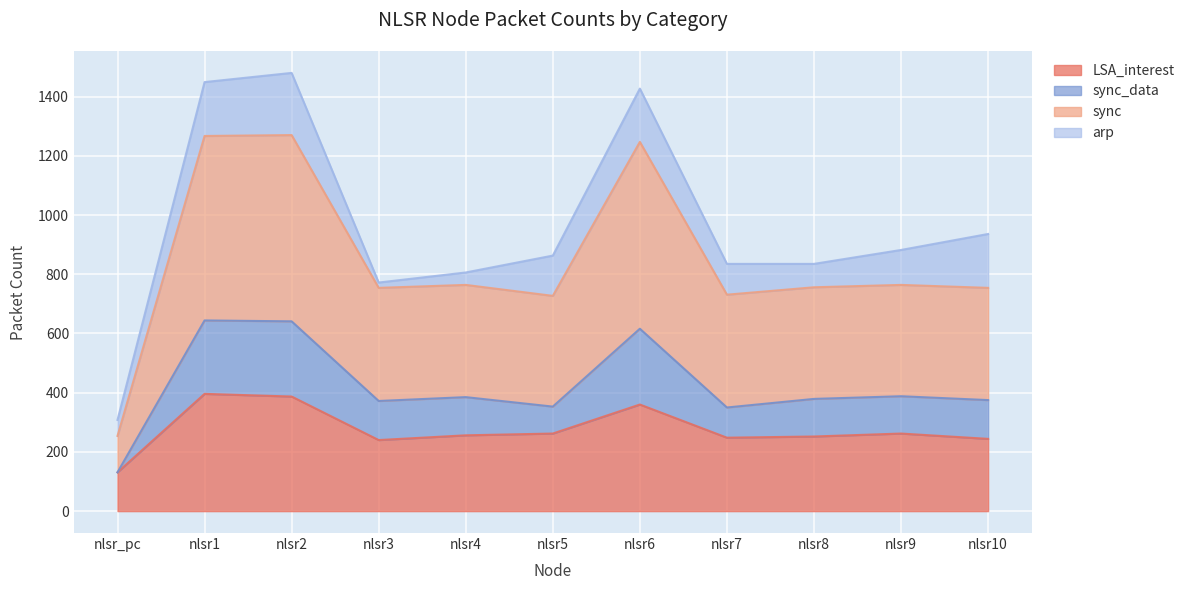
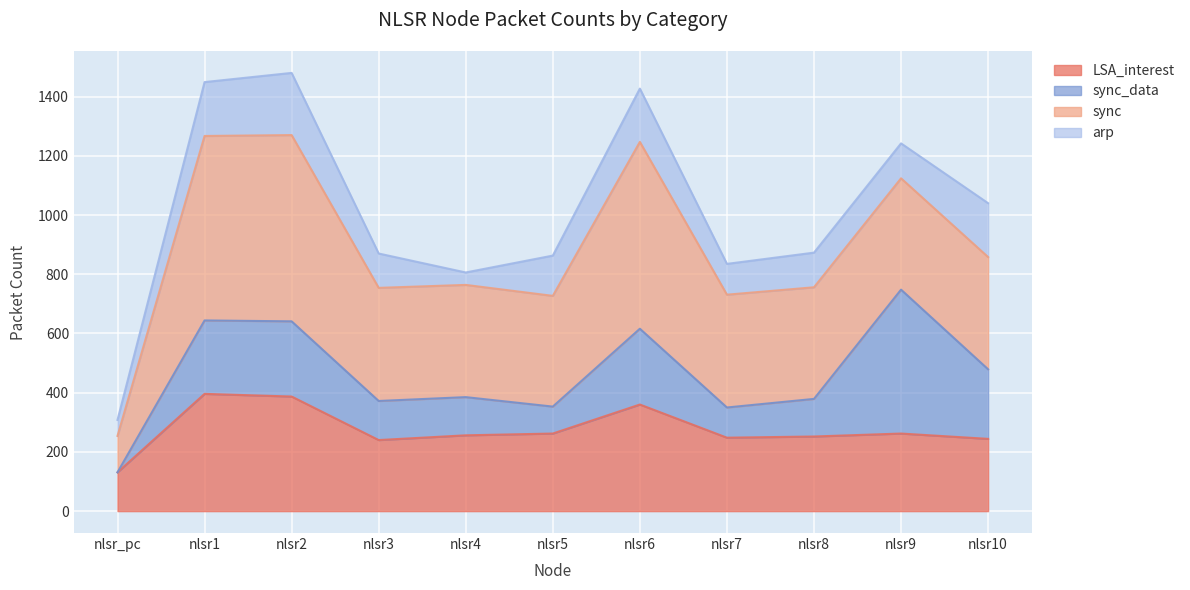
arp, nlsr3: 20 -> 120
arp, nlsr8: 80 -> 120
sync_data, nlsr9: 130 -> 490
sync_data, nlsr10: 130 -> 240
